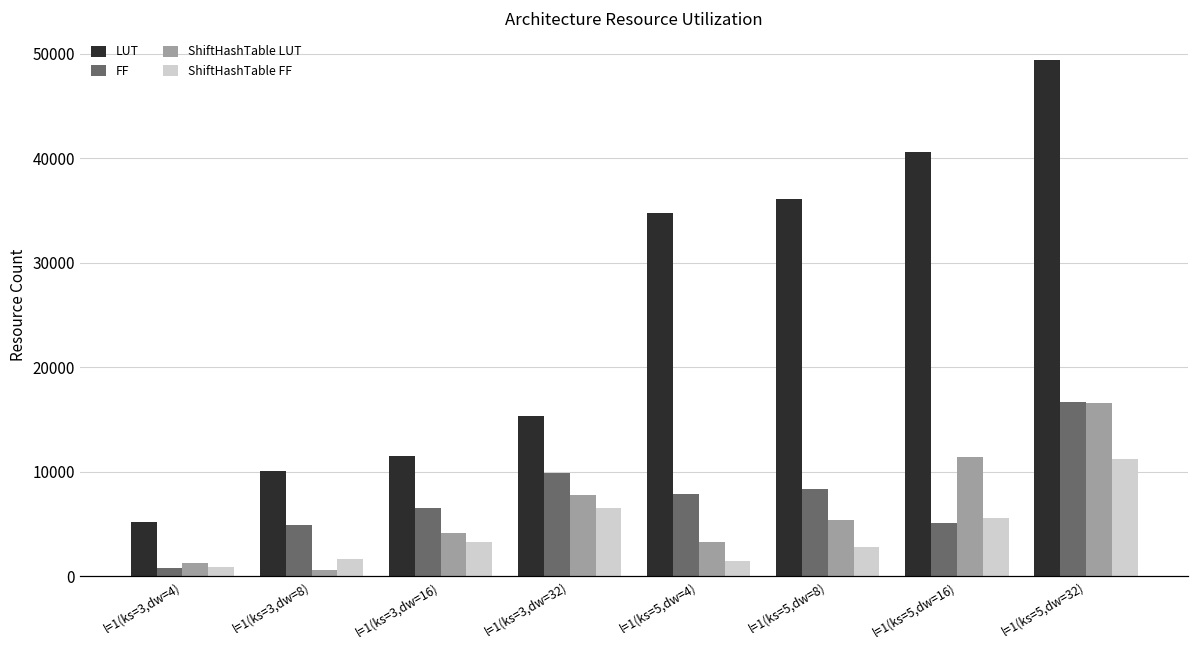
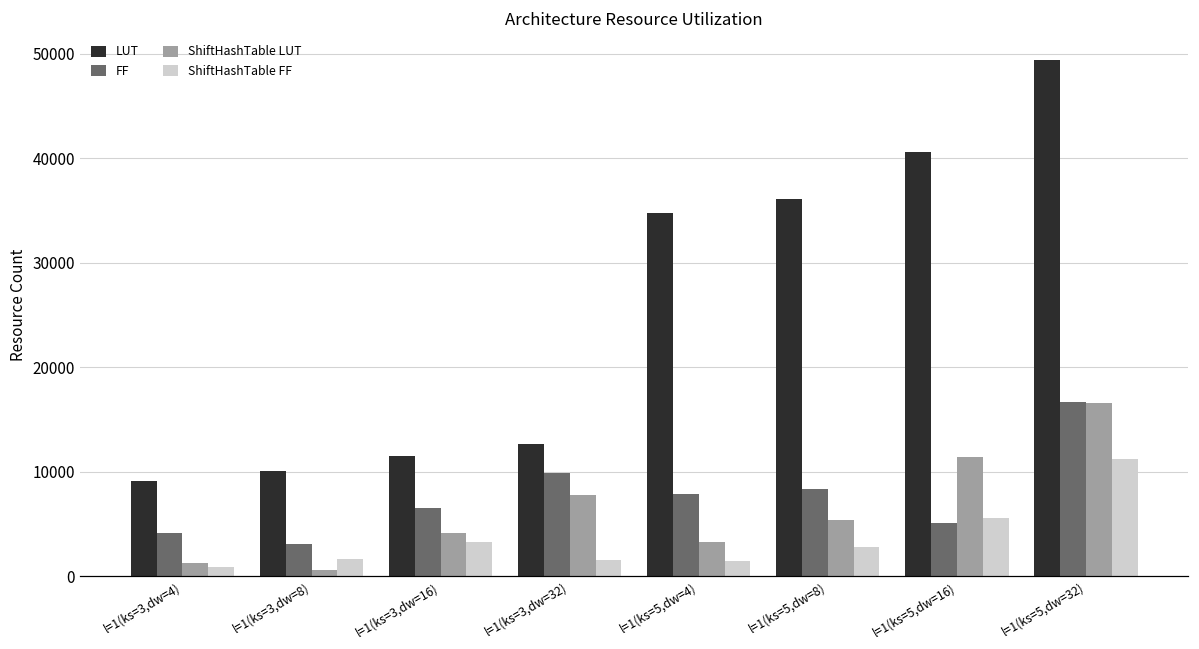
LUT, l=1(ks=3,dw=4): 5000 -> 9000
FF, l=1(ks=3,dw=4): 1000 -> 4000
FF, l=1(ks=3,dw=8): 5000 -> 3000
LUT, l=1(ks=3,dw=32): 15000 -> 13000
ShiftHashTable FF, l=1(ks=3,dw=32): 6000 -> 2000
